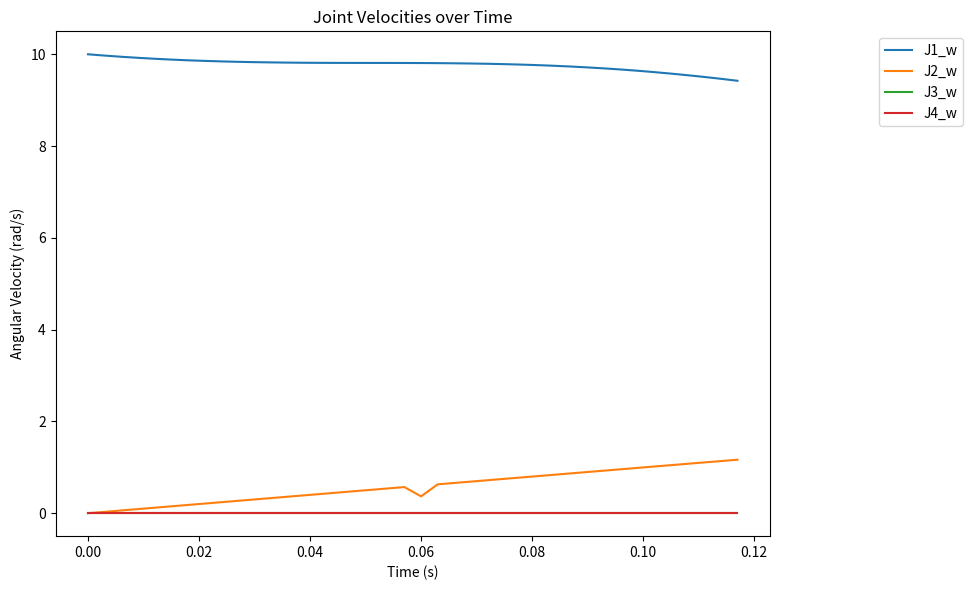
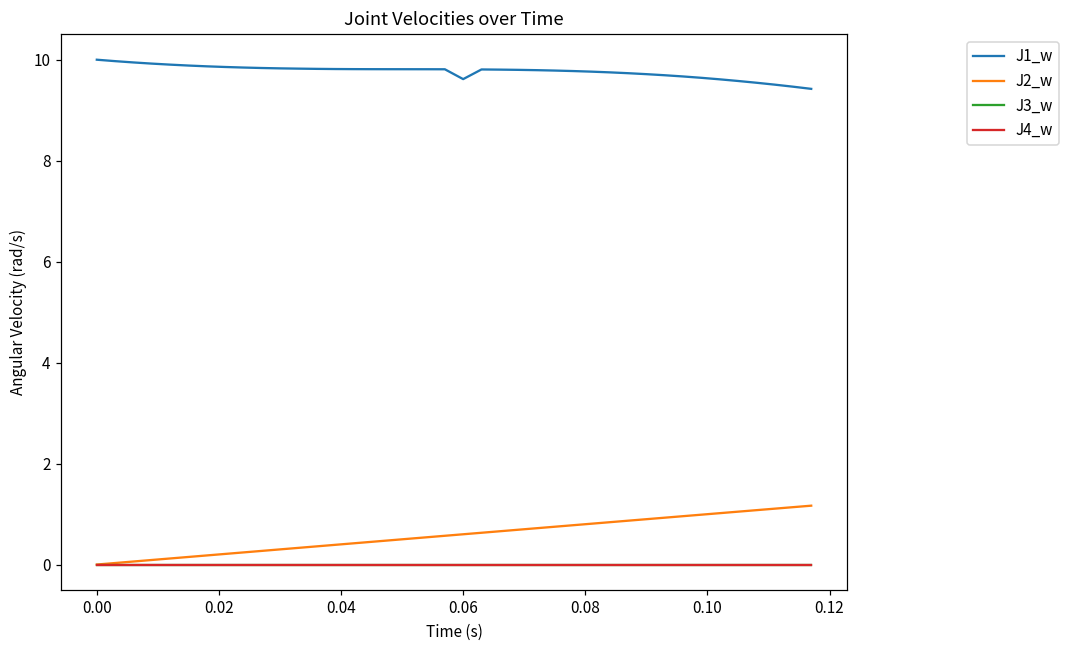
J1_w, 0.06: 9.8 -> 9.6
J2_w, 0.06: 0.4 -> 0.6
